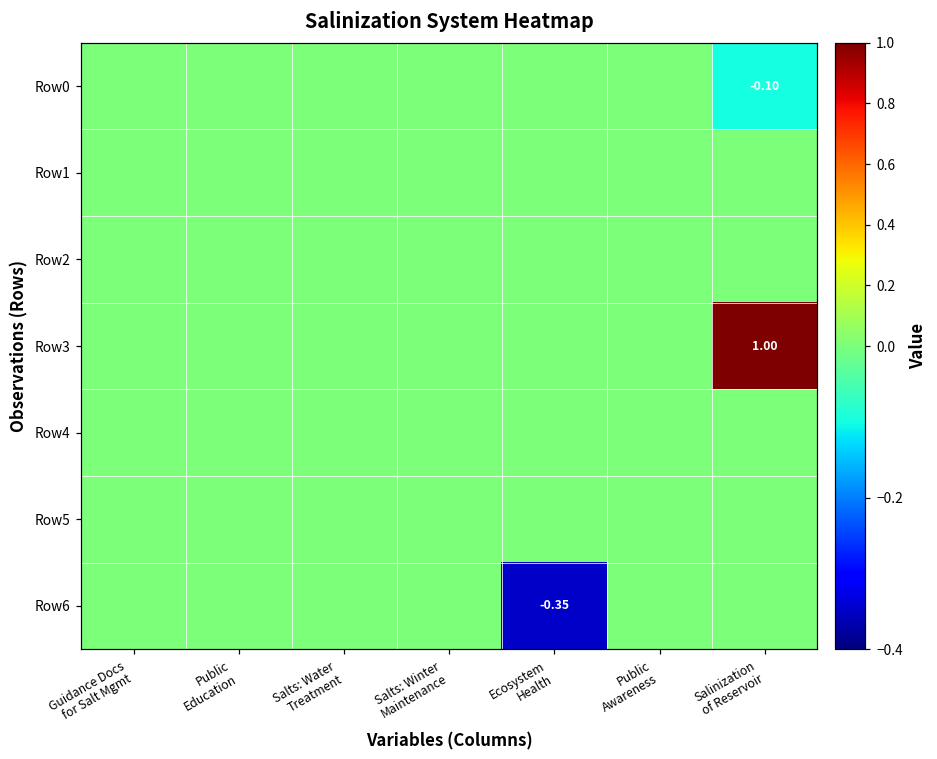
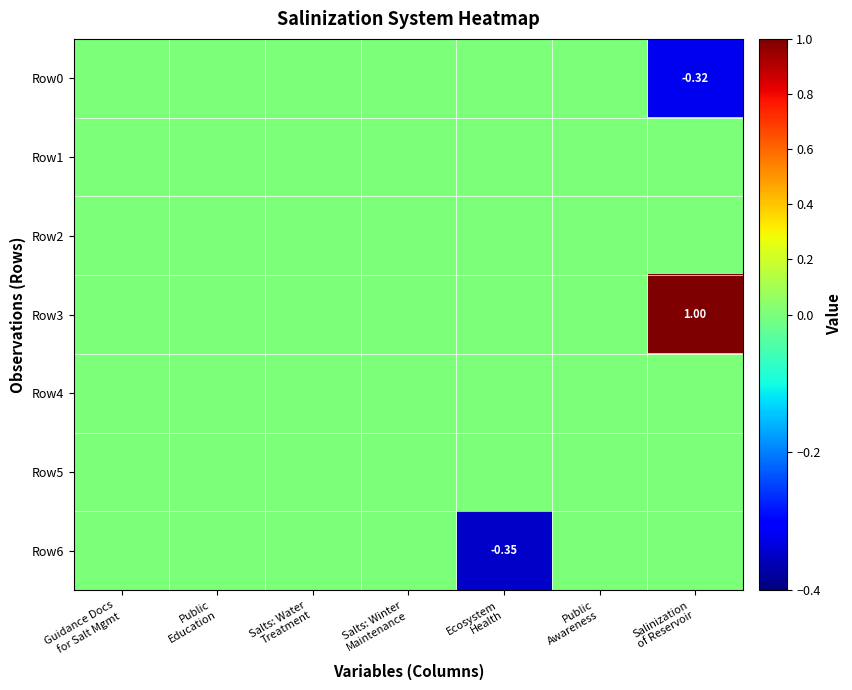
Row0, Salinization of Reservoir: -0.10 -> -0.32
